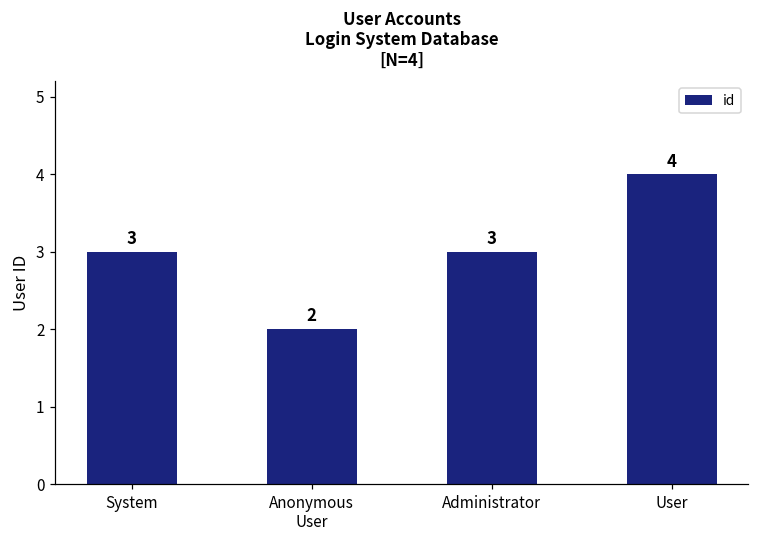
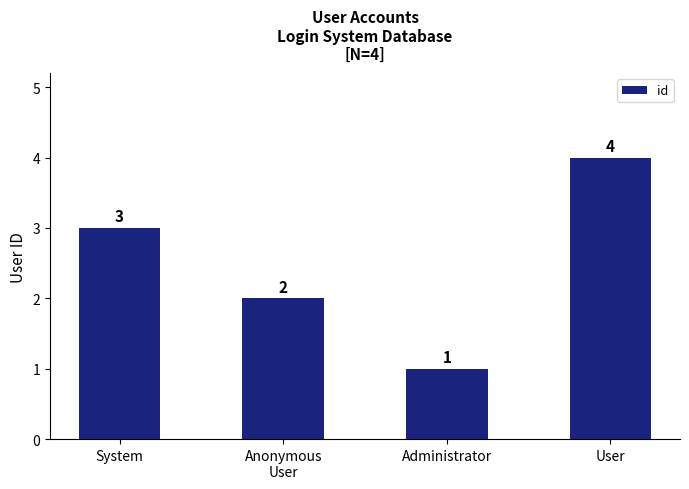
Administrator: 3 -> 1
